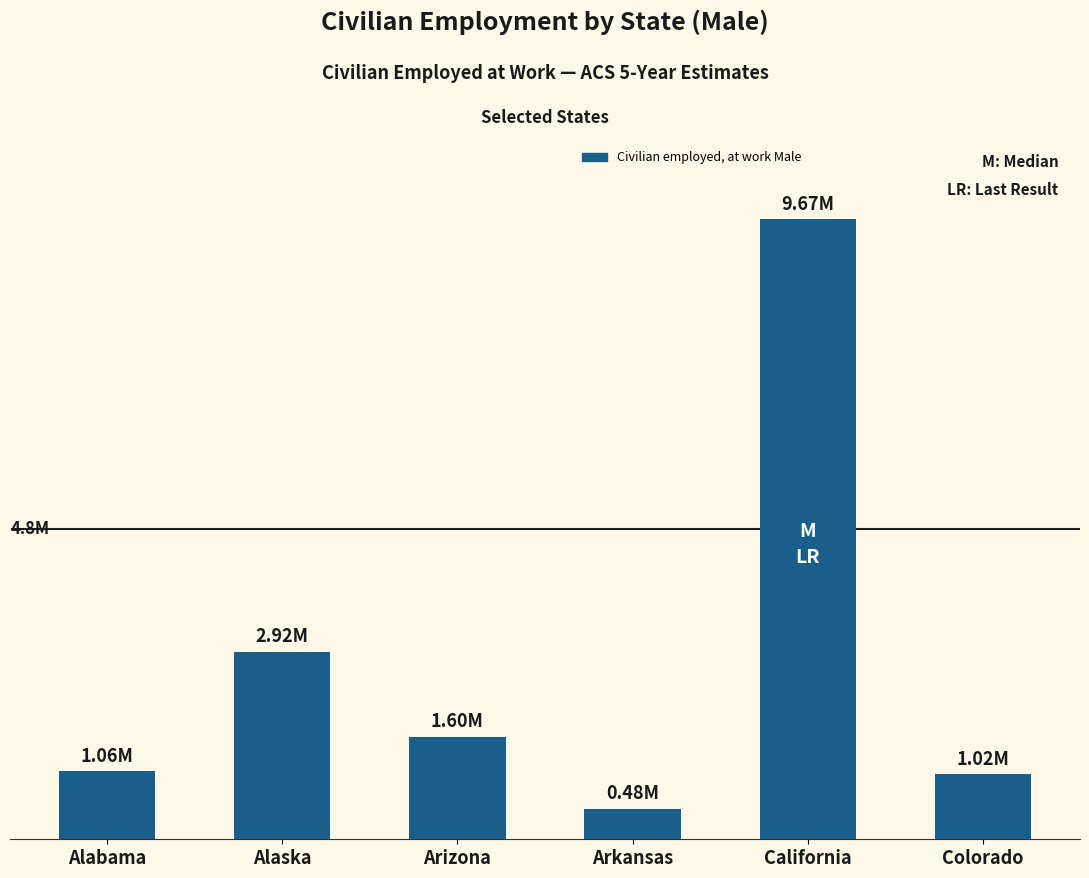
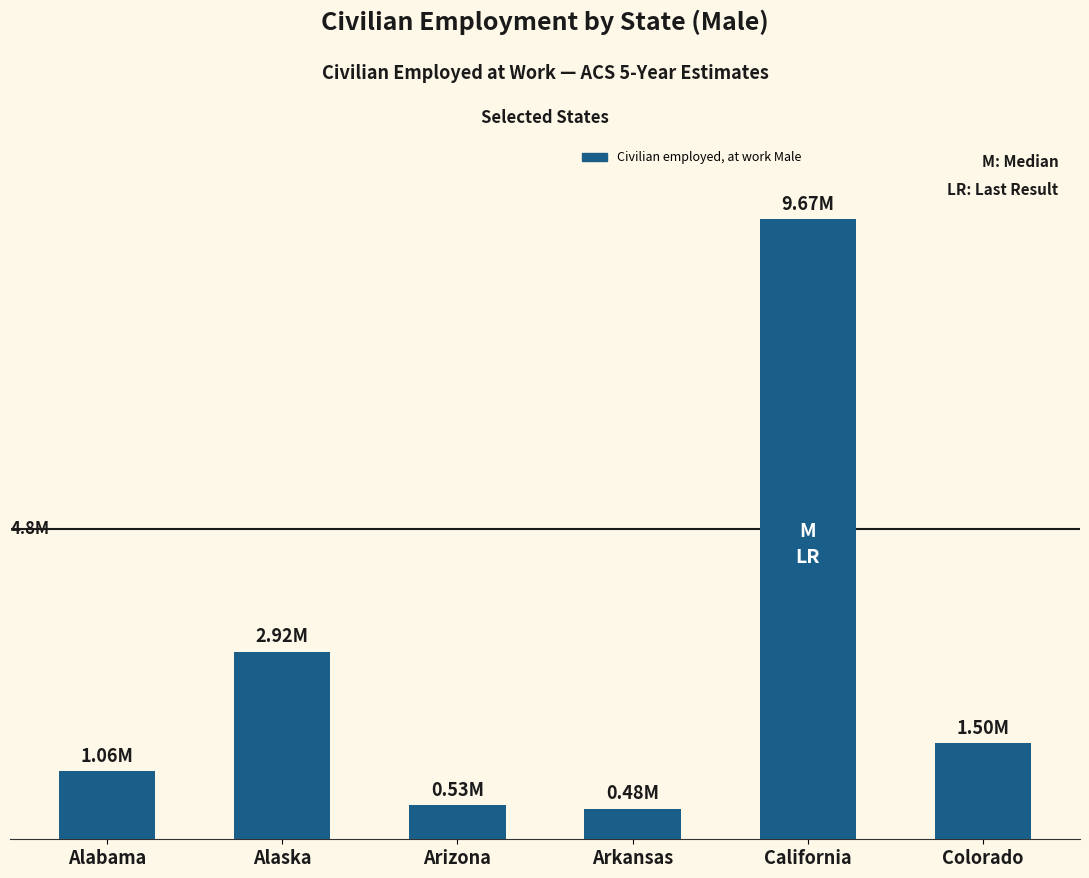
Arizona: 1.60M -> 0.53M
Colorado: 1.02M -> 1.50M
